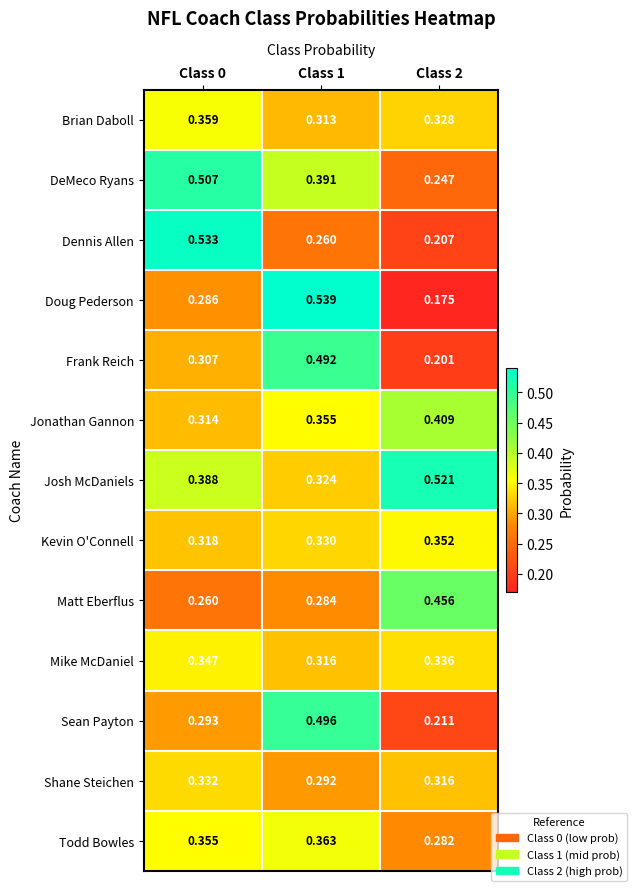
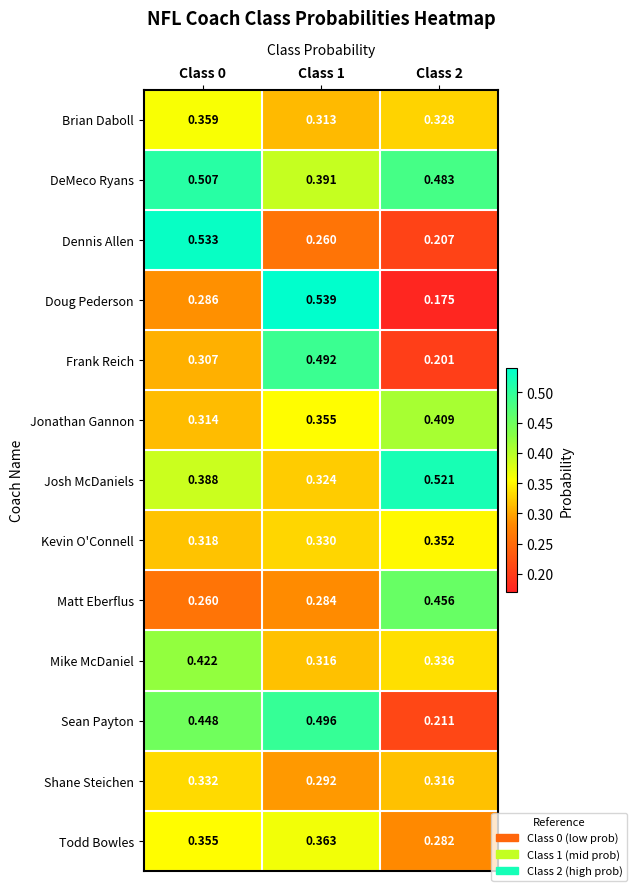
DeMeco Ryans, Class 2: 0.247 -> 0.483
Mike McDaniel, Class 0: 0.347 -> 0.422
Sean Payton, Class 0: 0.293 -> 0.448
